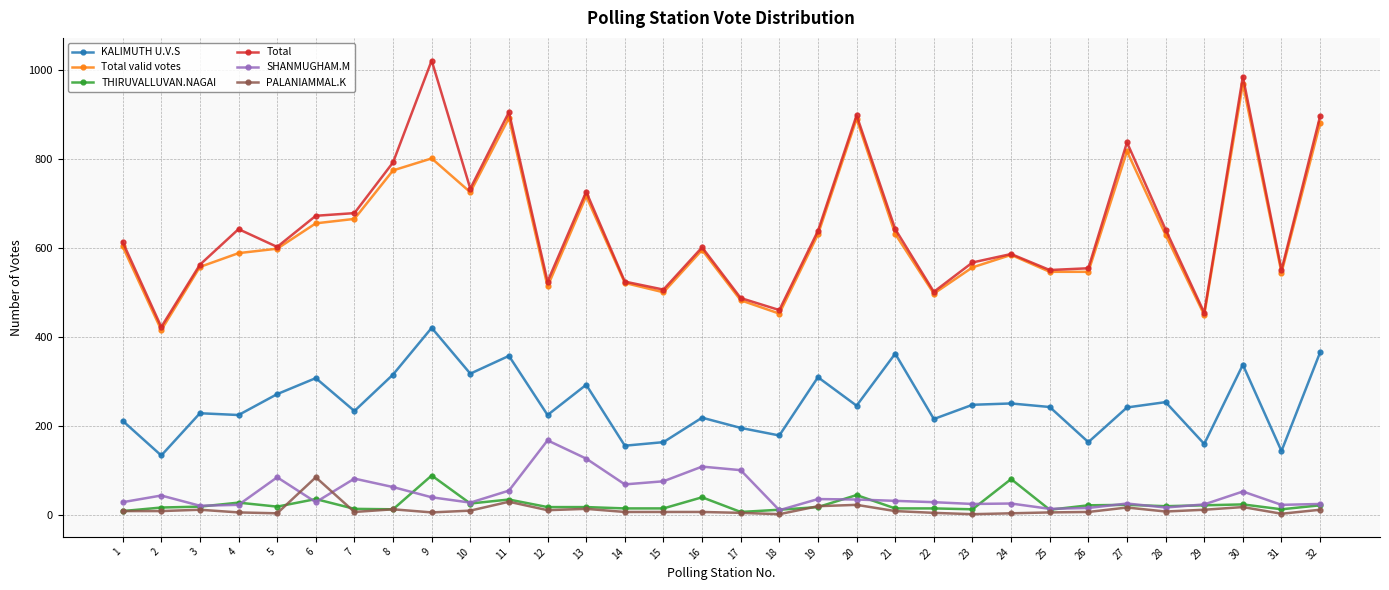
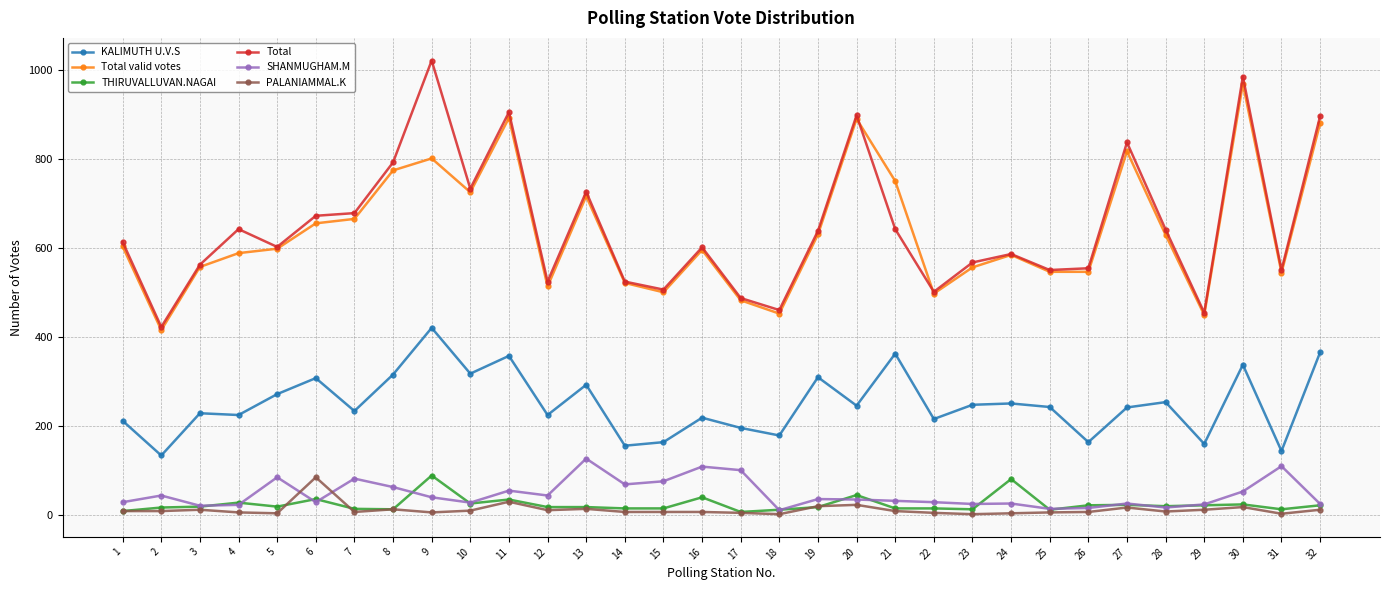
SHANMUGHAM.M, 12: 170 -> 40
Total valid votes, 21: 630 -> 750
SHANMUGHAM.M, 31: 20 -> 110
